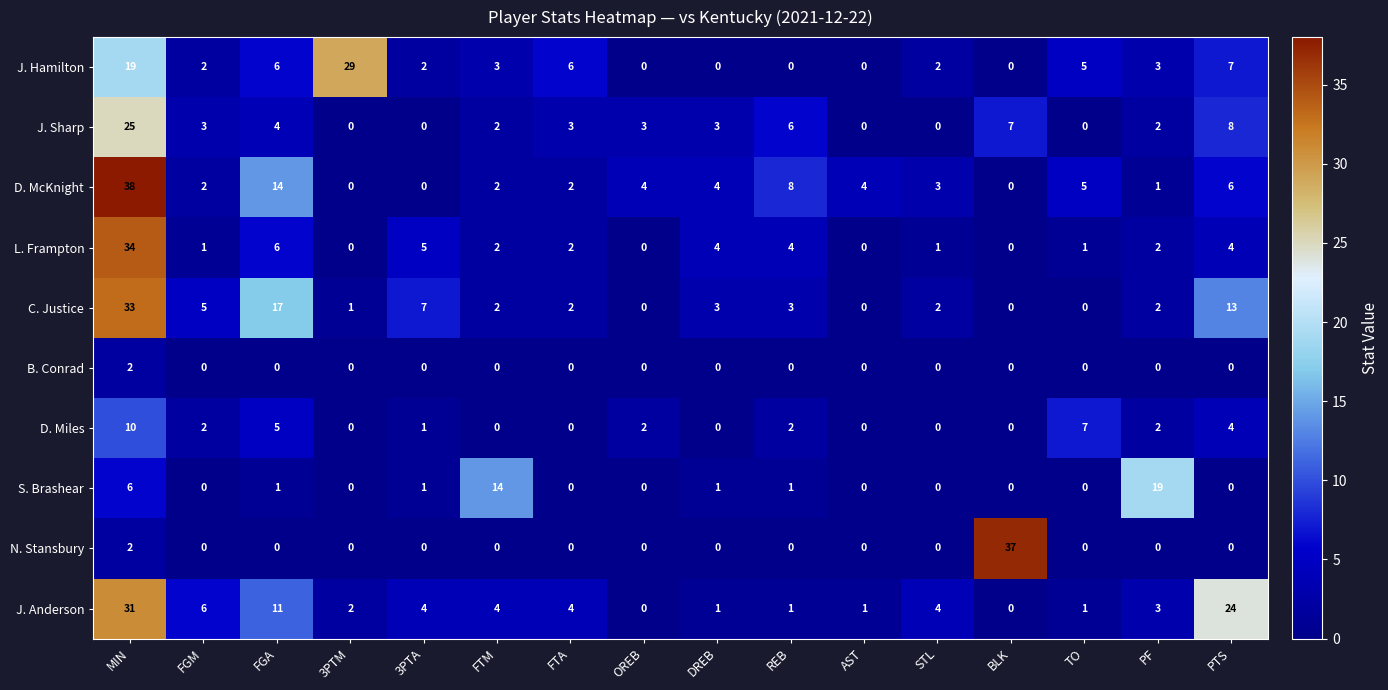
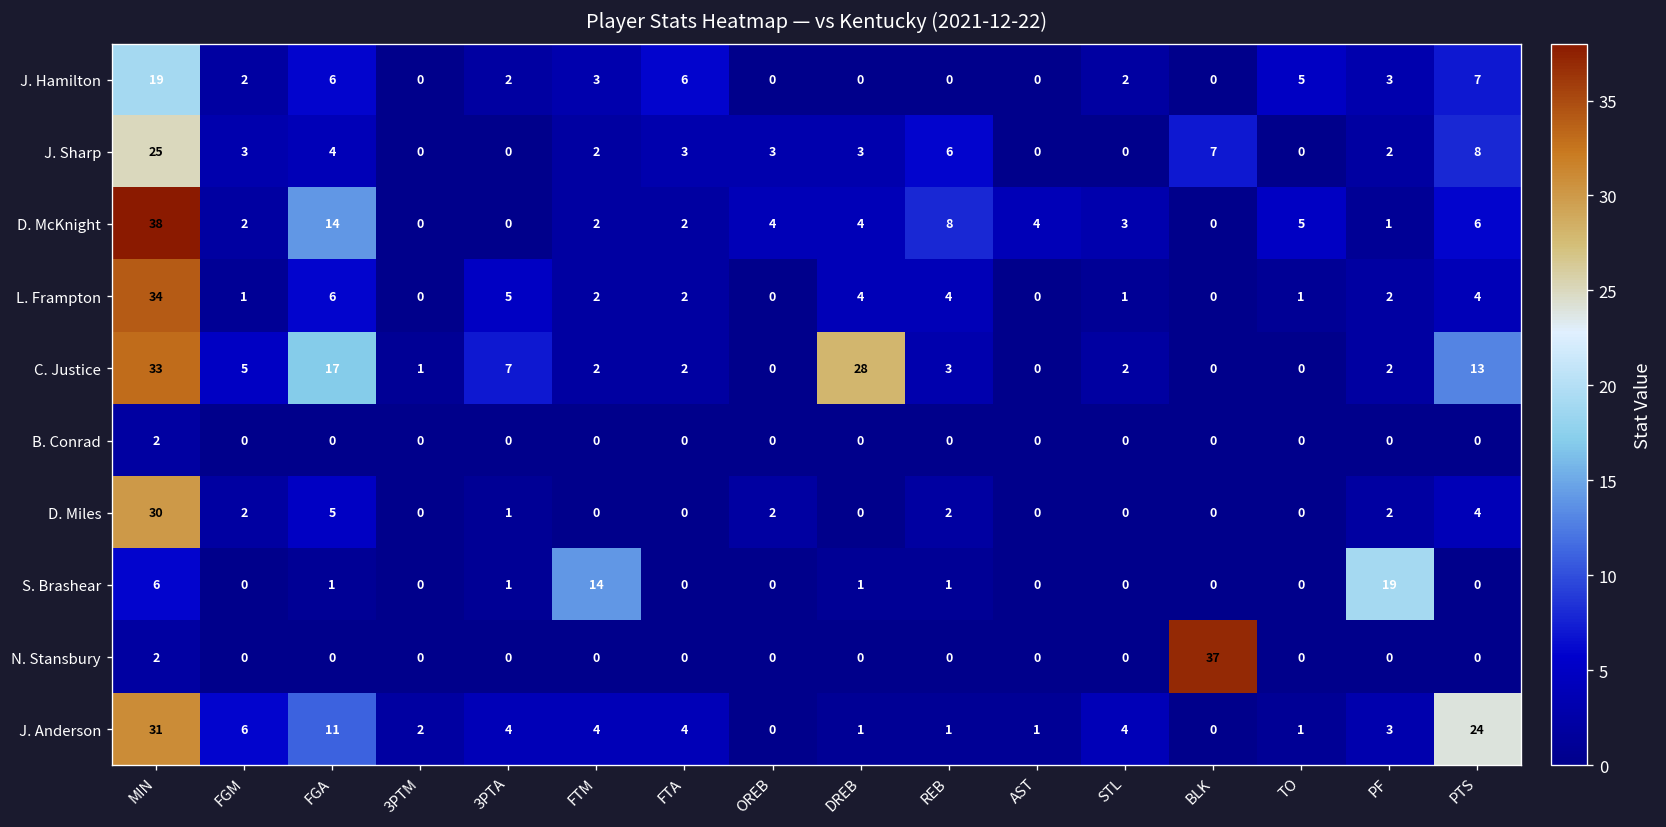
J. Hamilton, 3PTM: 29 -> 0
C. Justice, DREB: 3 -> 28
D. Miles, MIN: 10 -> 30
D. Miles, TO: 7 -> 0
